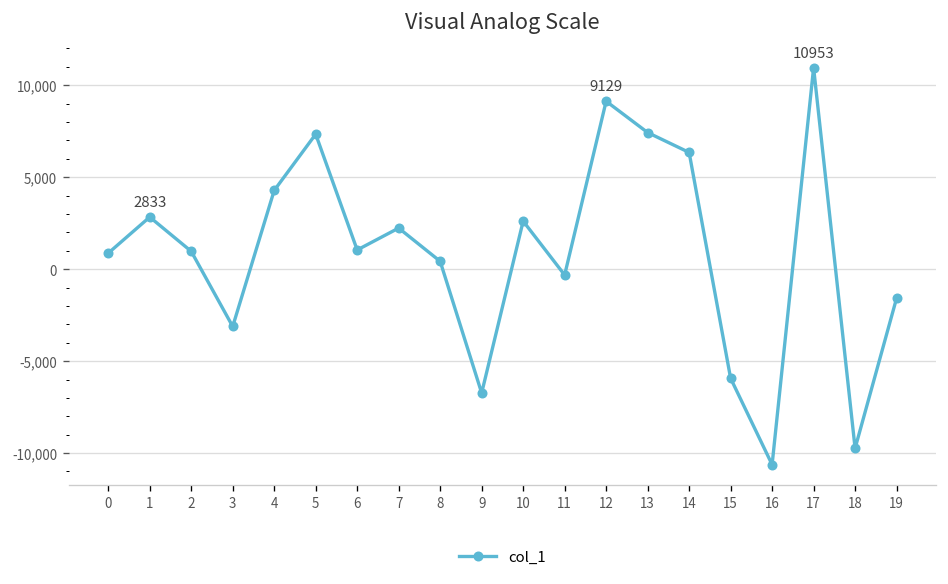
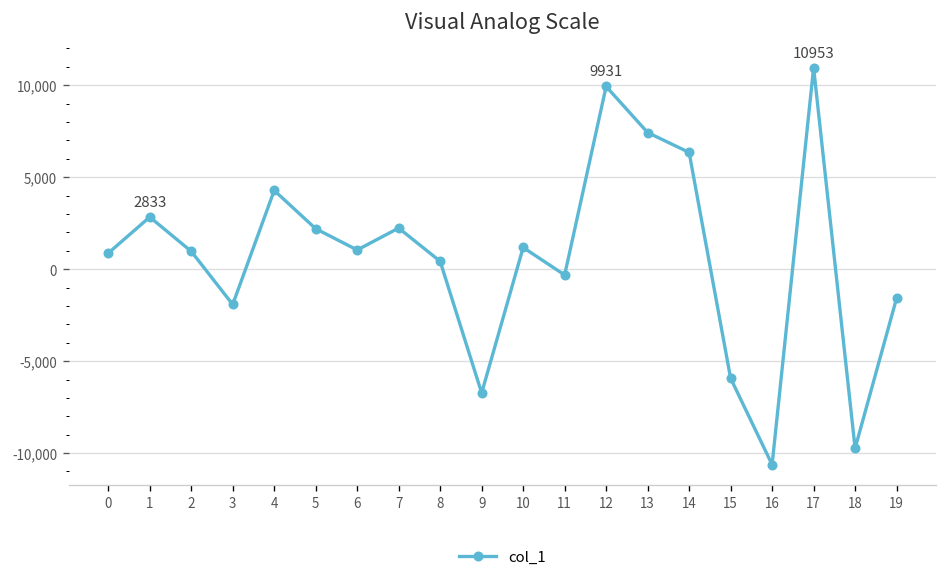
3: -3,100 -> -1,900
5: 7,300 -> 2,200
10: 2,600 -> 1,200
12: 9129 -> 9931
